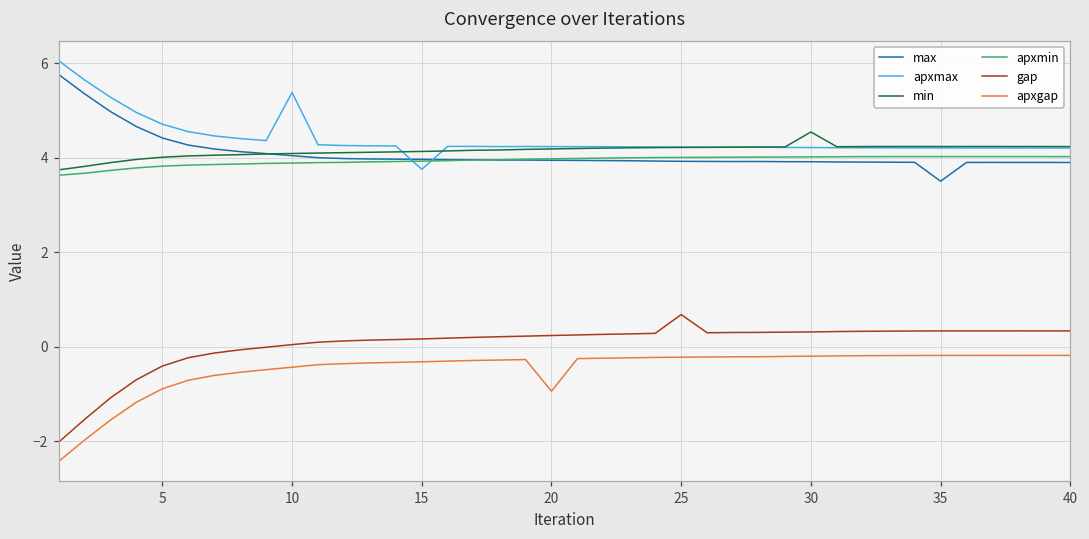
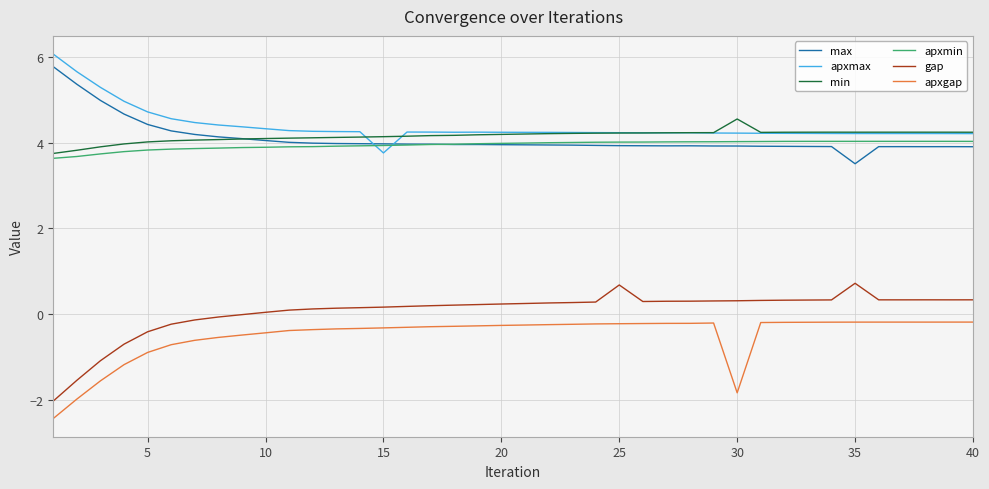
apxmax, 10: 5.4 -> 4.3
apxgap, 20: -0.9 -> -0.3
apxgap, 30: -0.2 -> -1.8
gap, 35: 0.3 -> 0.7
